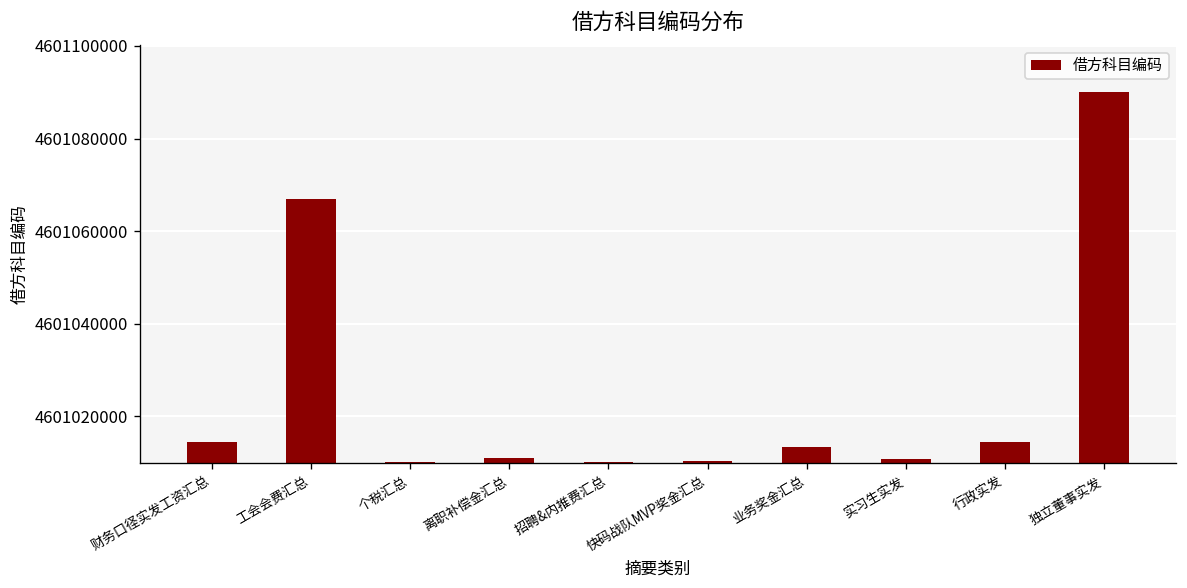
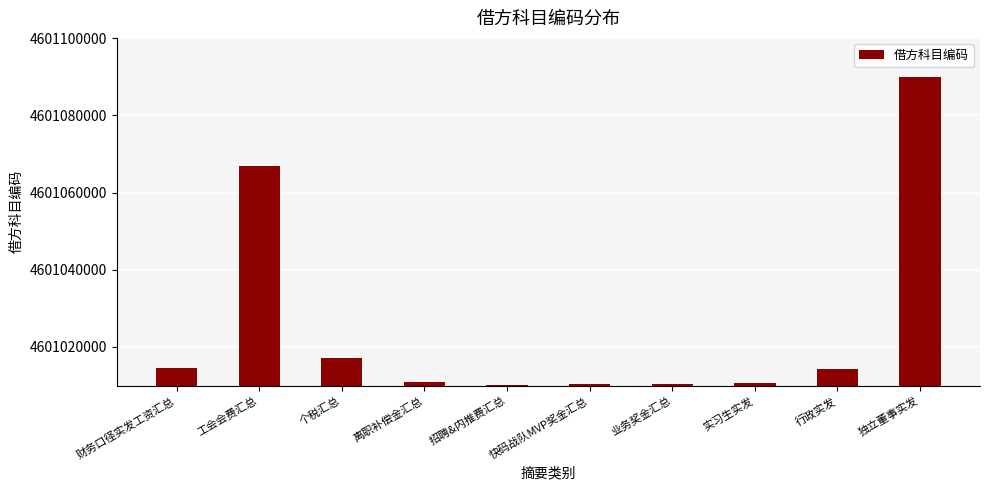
个税汇总: 4601010000 -> 4601017000
业务奖金汇总: 4601013000 -> 4601010000
